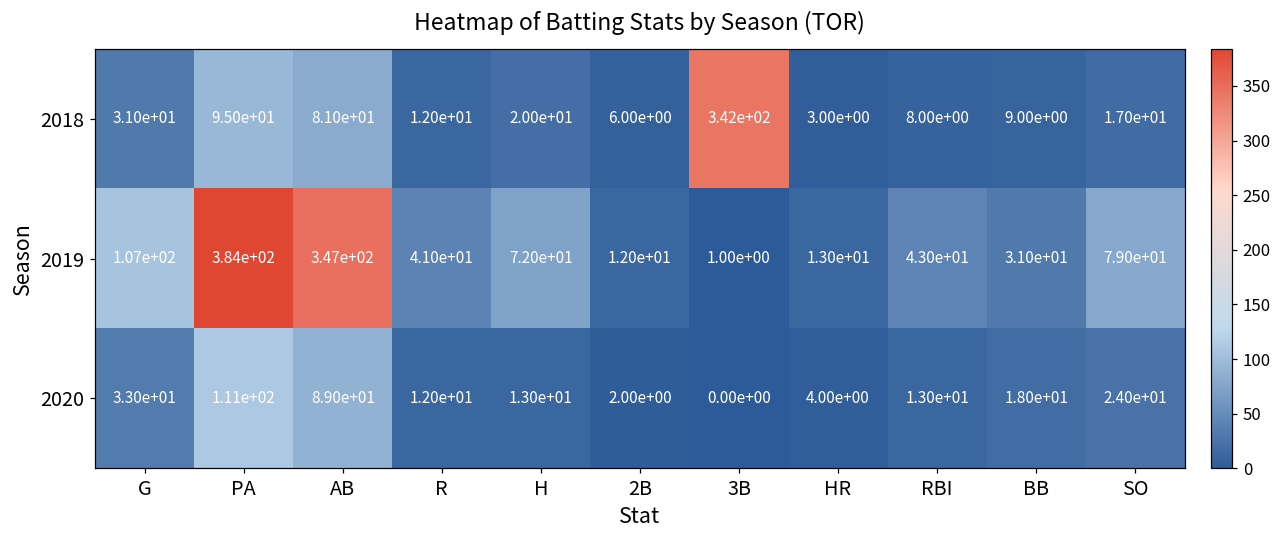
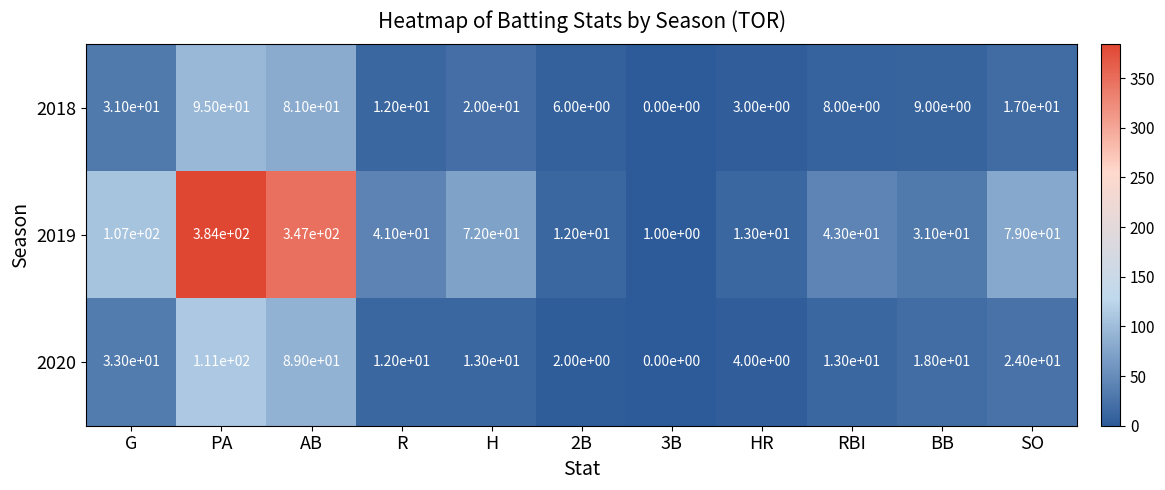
2018, 3B: 3.42e+02 -> 0.00e+00
